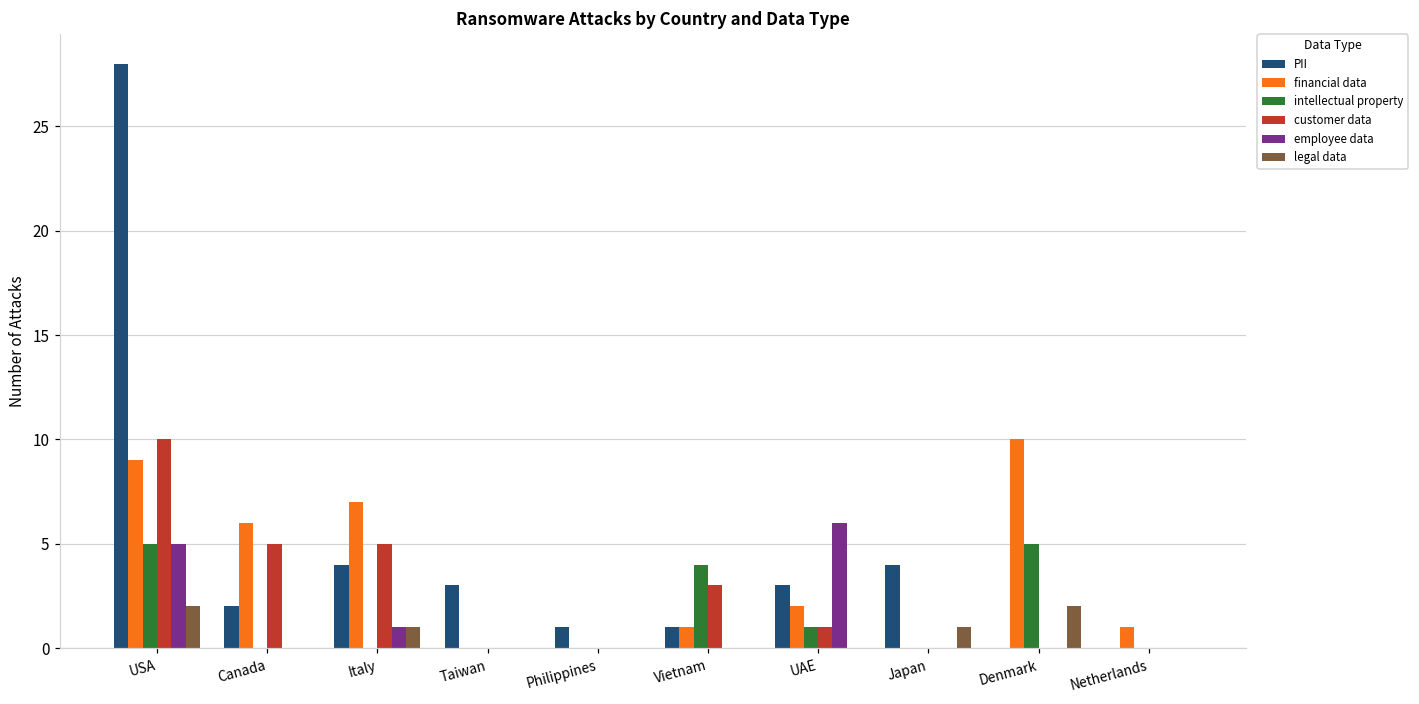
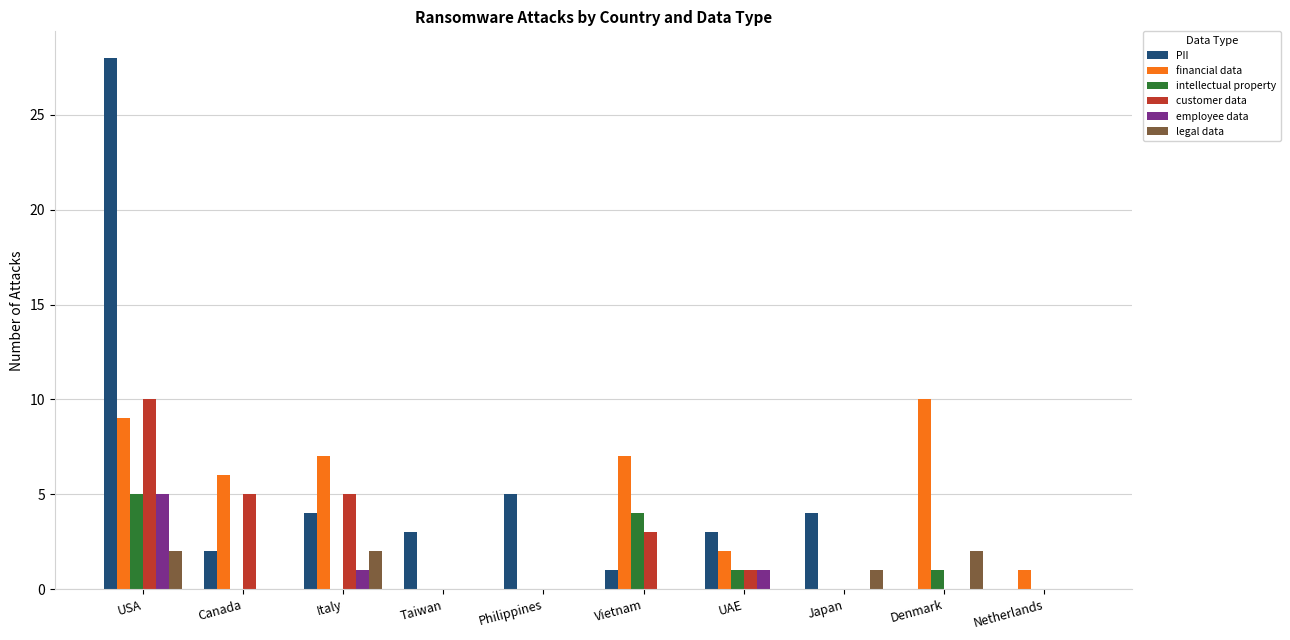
legal data, Italy: 1 -> 2
PII, Philippines: 1 -> 5
financial data, Vietnam: 1 -> 7
employee data, UAE: 6 -> 1
intellectual property, Denmark: 5 -> 1
